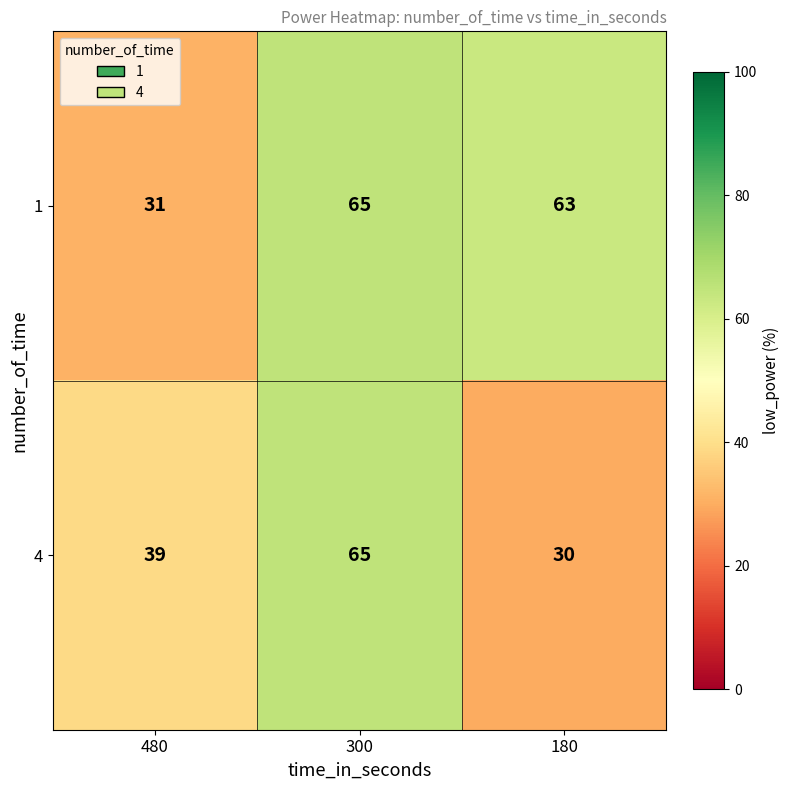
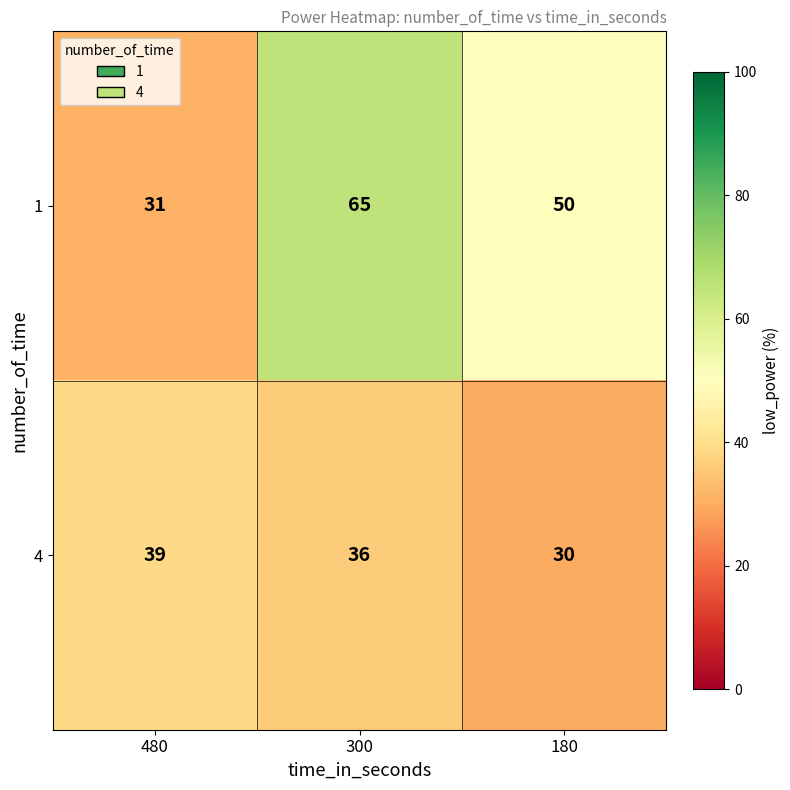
1, 180: 63 -> 50
4, 300: 65 -> 36
